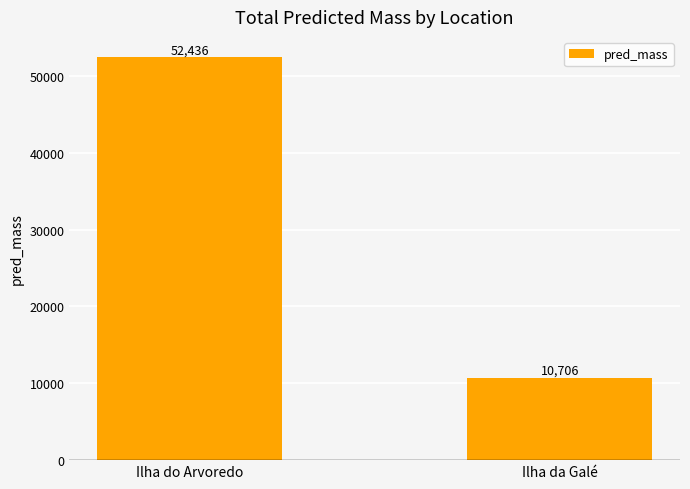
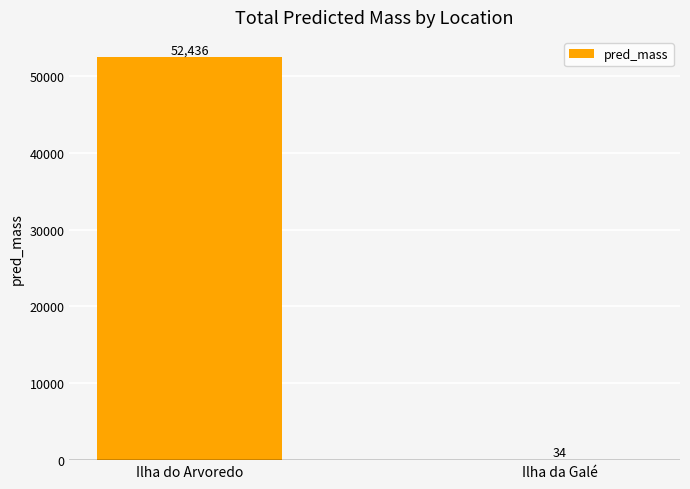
Ilha da Galé: 10,706 -> 34
